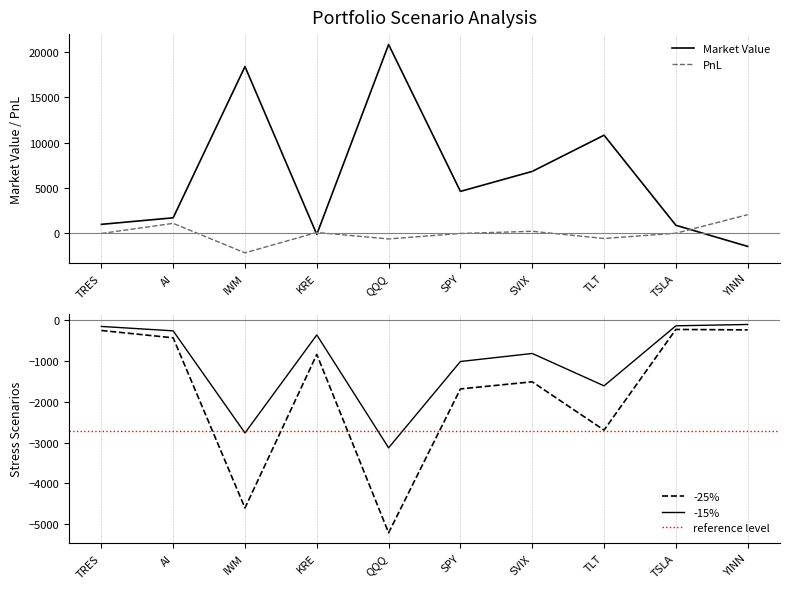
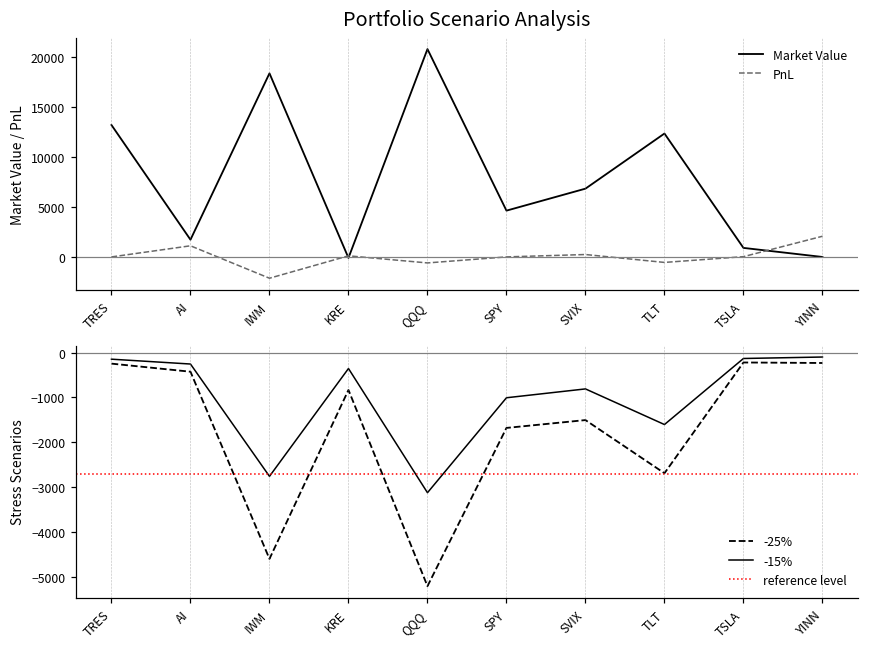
Portfolio Scenario Analysis, Market Value, TRES: 1000 -> 13000
Portfolio Scenario Analysis, Market Value, TLT: 11000 -> 12000
Portfolio Scenario Analysis, Market Value, YINN: -1000 -> 0
